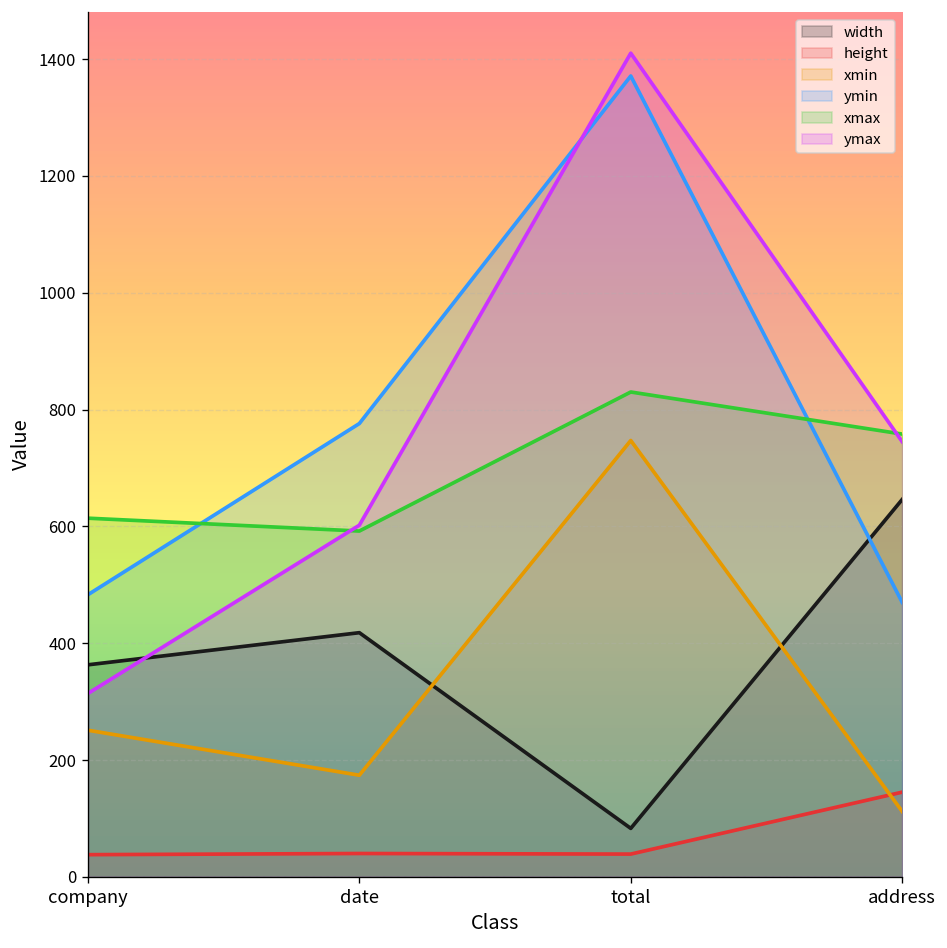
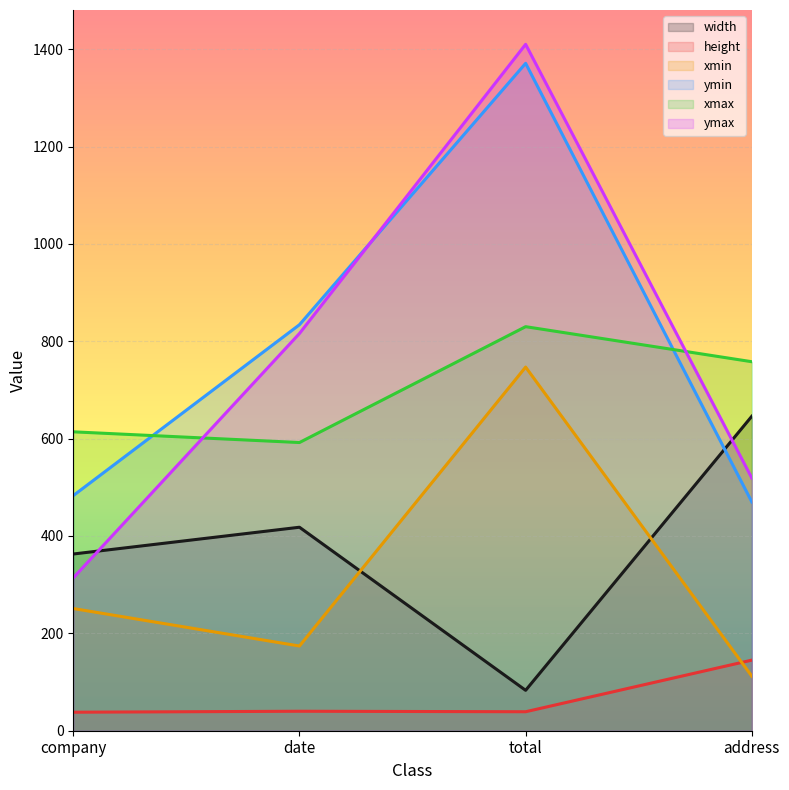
ymin, date: 780 -> 830
ymax, date: 600 -> 820
ymax, address: 750 -> 520
